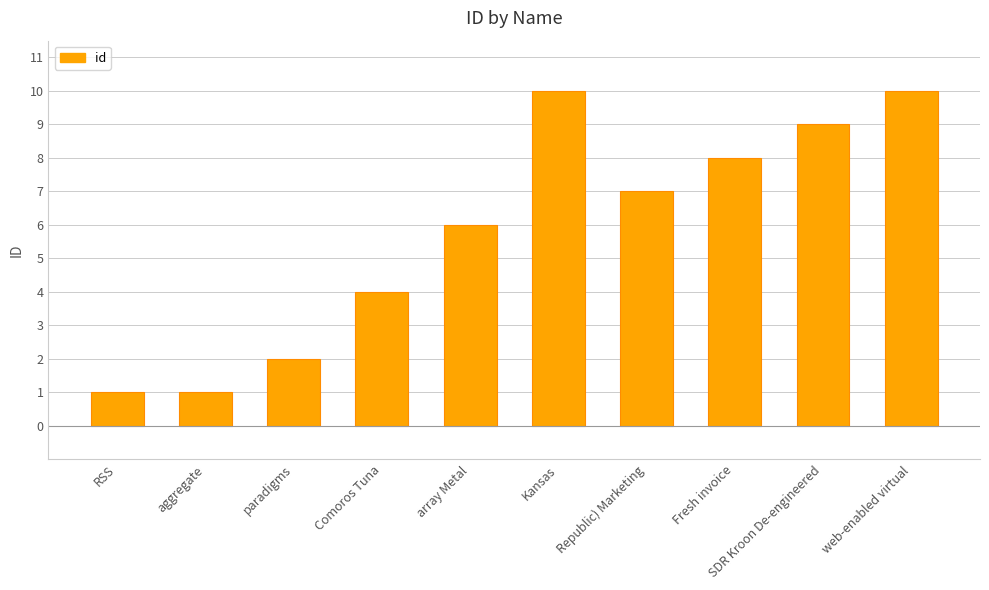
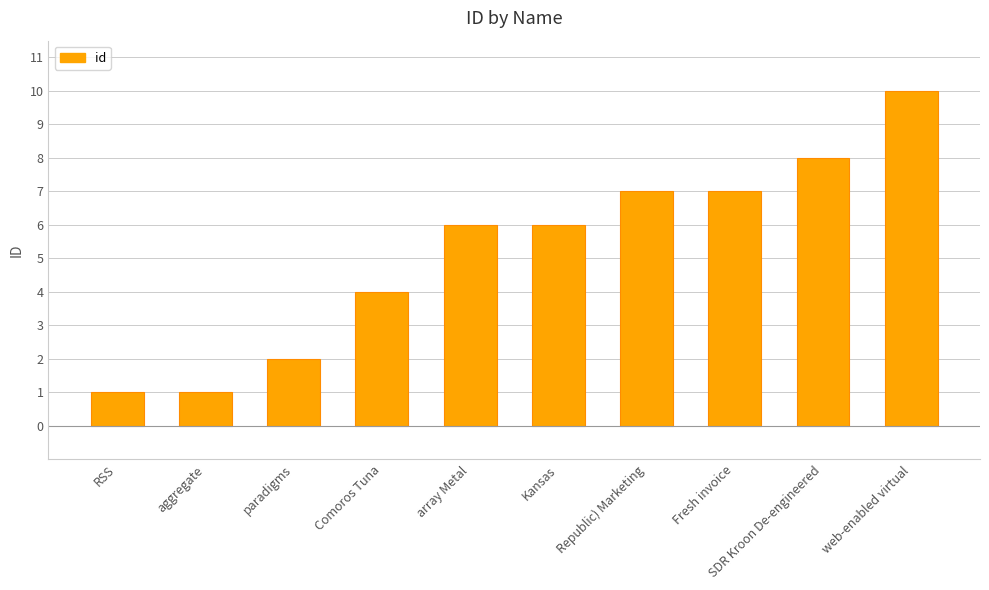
Kansas: 10 -> 6
Fresh invoice: 8 -> 7
SDR Kroon De-engineered: 9 -> 8
